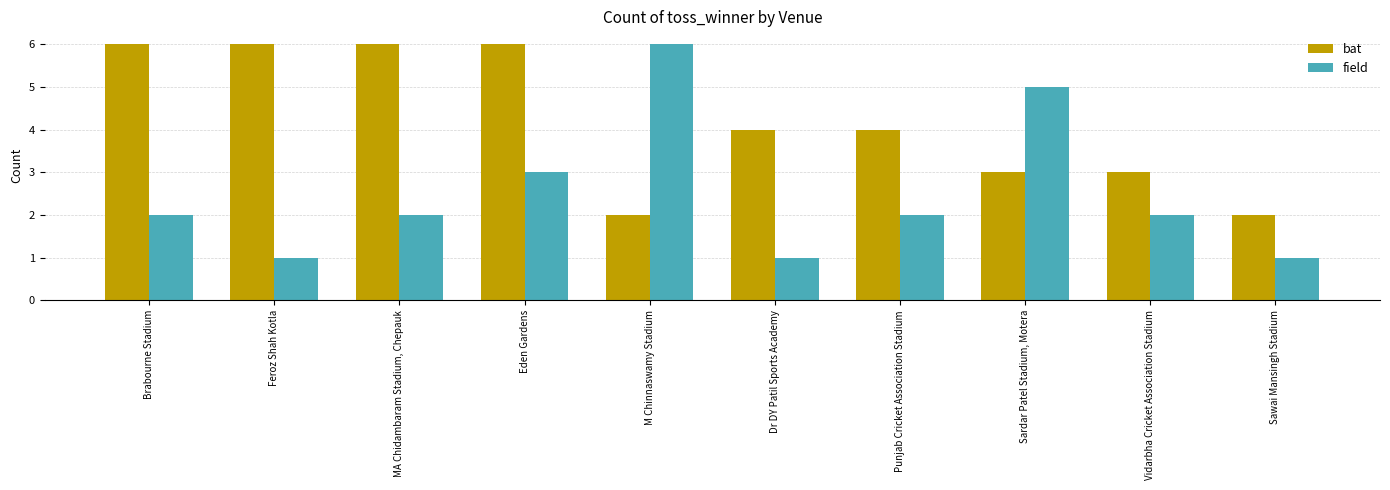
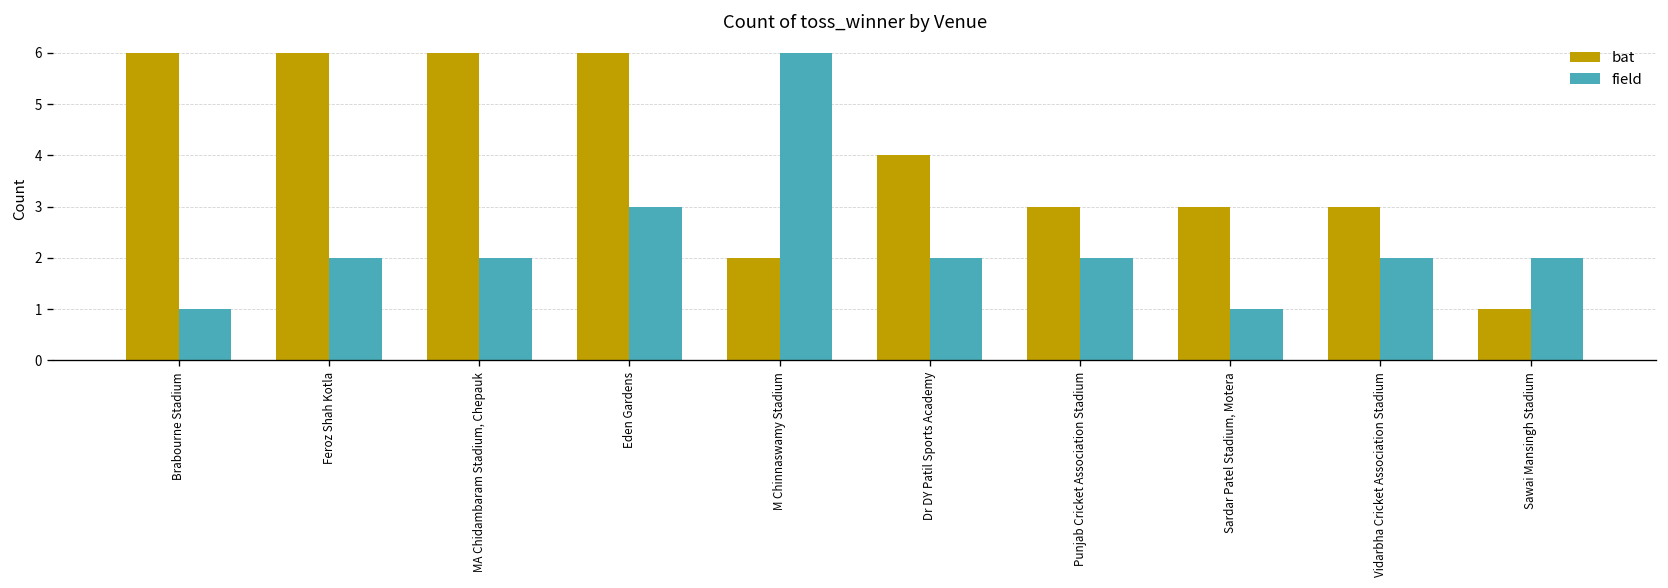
field, Brabourne Stadium: 2 -> 1
field, Feroz Shah Kotla: 1 -> 2
field, Dr DY Patil Sports Academy: 1 -> 2
bat, Punjab Cricket Association Stadium: 4 -> 3
field, Sardar Patel Stadium, Motera: 5 -> 1
bat, Sawai Mansingh Stadium: 2 -> 1
field, Sawai Mansingh Stadium: 1 -> 2
